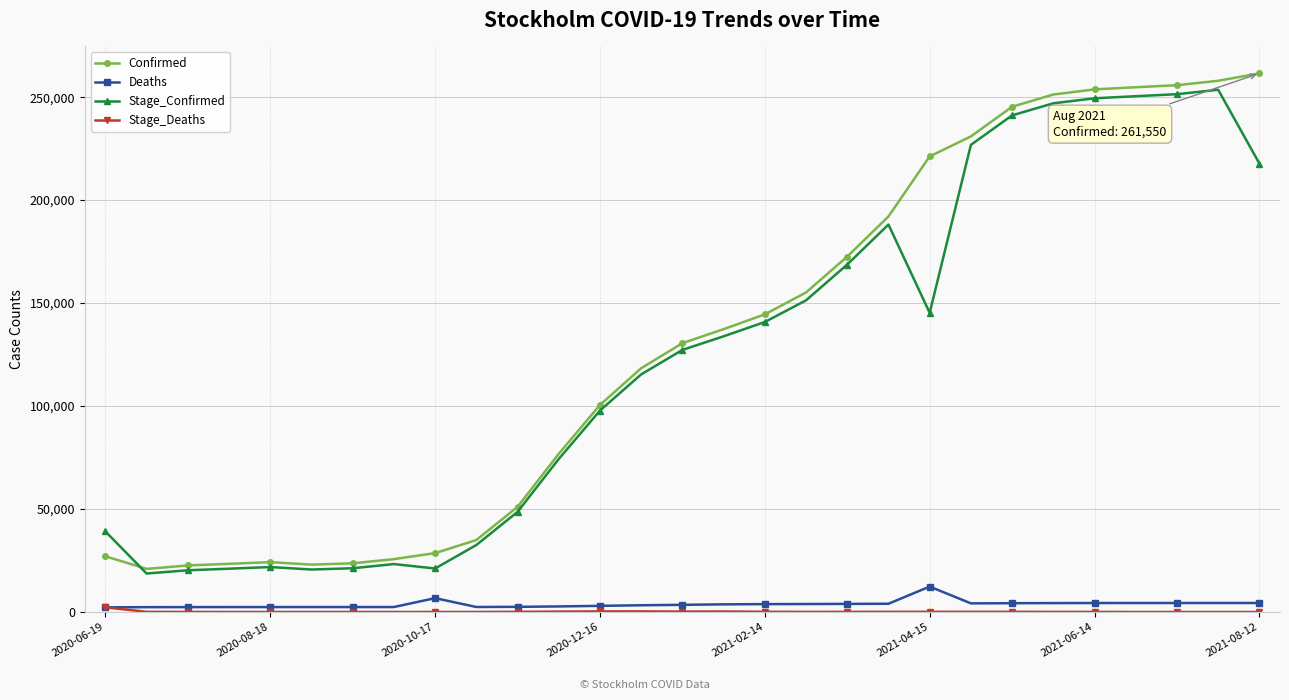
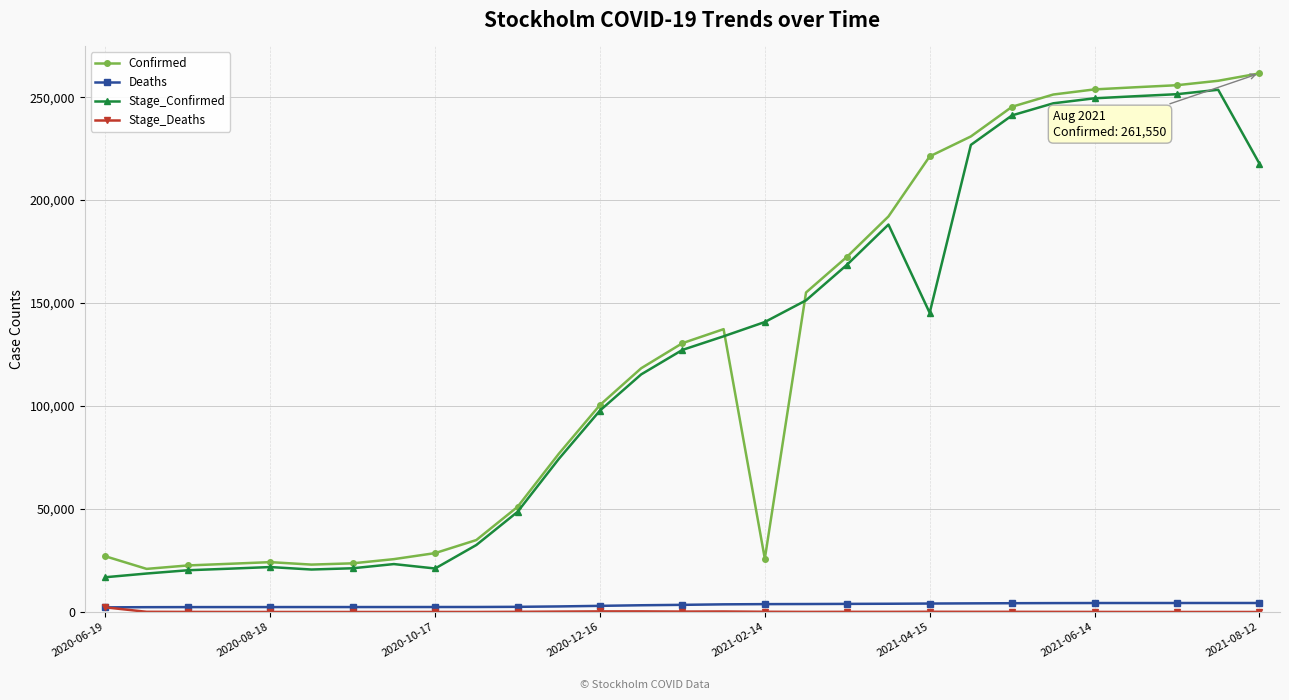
Stage_Confirmed, 2020-06-19: 39,000 -> 17,000
Deaths, 2020-10-17: 7,000 -> 2,000
Confirmed, 2021-02-14: 145,000 -> 26,000
Deaths, 2021-04-15: 12,000 -> 4,000
